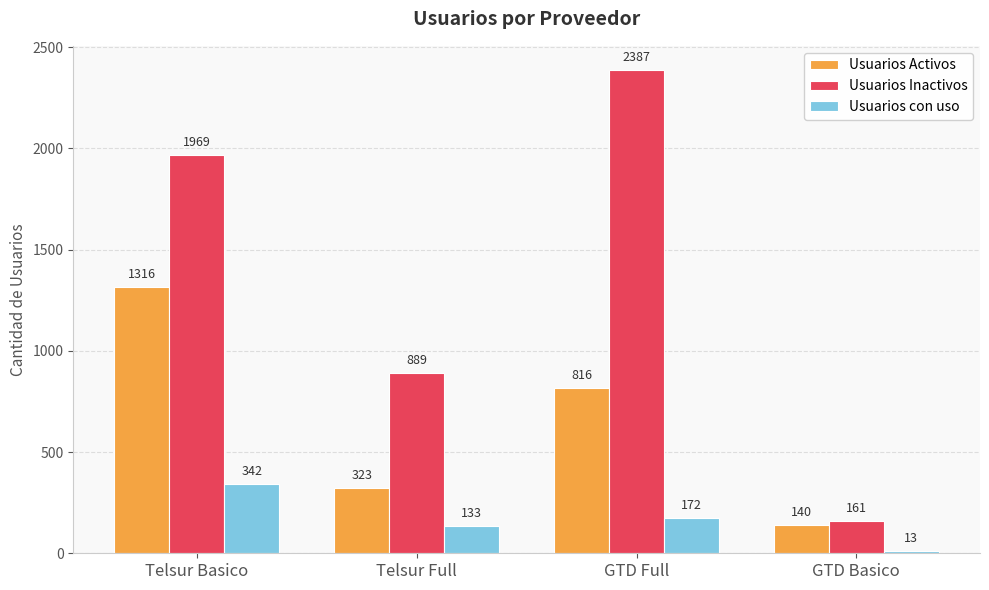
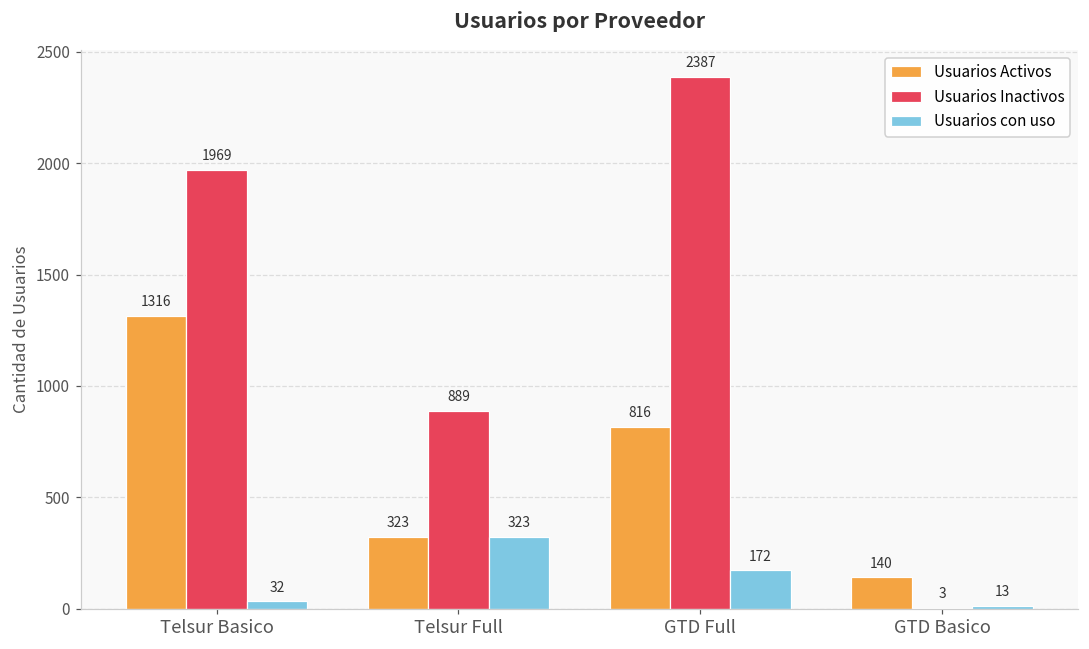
Usuarios con uso, Telsur Basico: 342 -> 32
Usuarios con uso, Telsur Full: 133 -> 323
Usuarios Inactivos, GTD Basico: 161 -> 3
